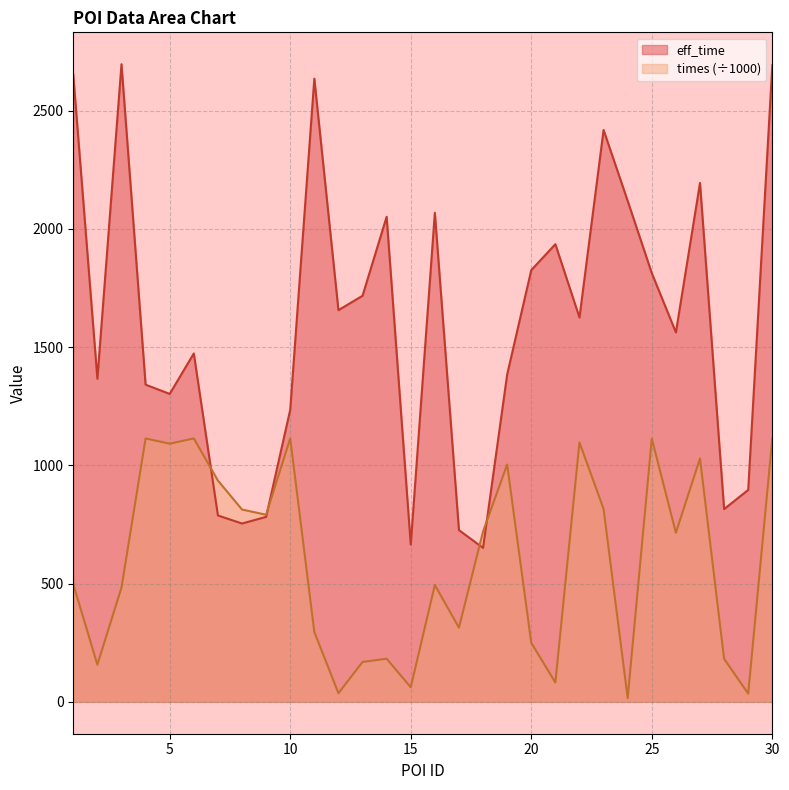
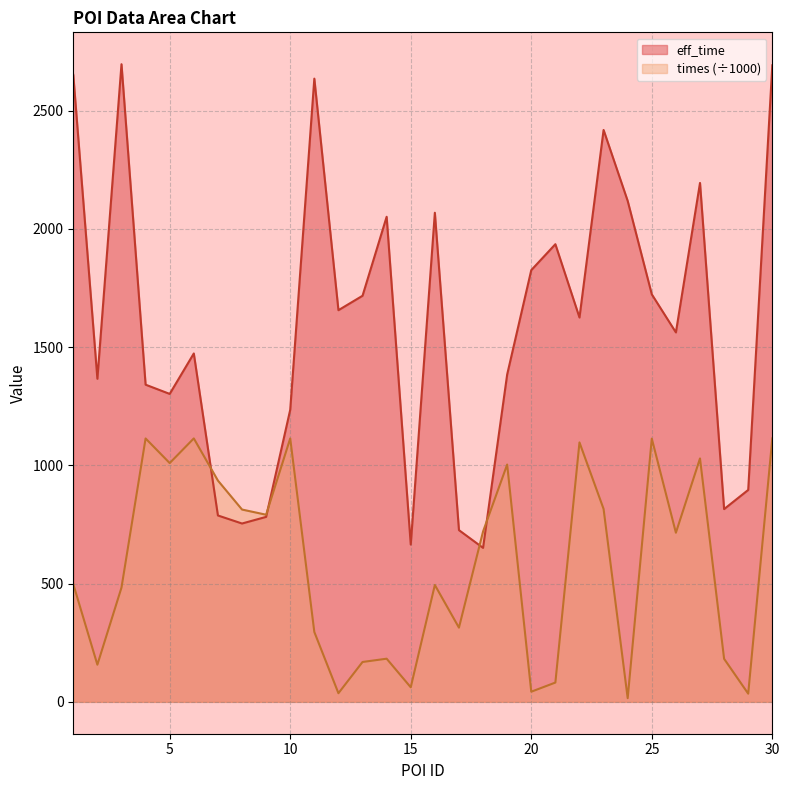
times (÷1000), 5: 1090 -> 1010
times (÷1000), 20: 250 -> 40
eff_time, 25: 1810 -> 1720
